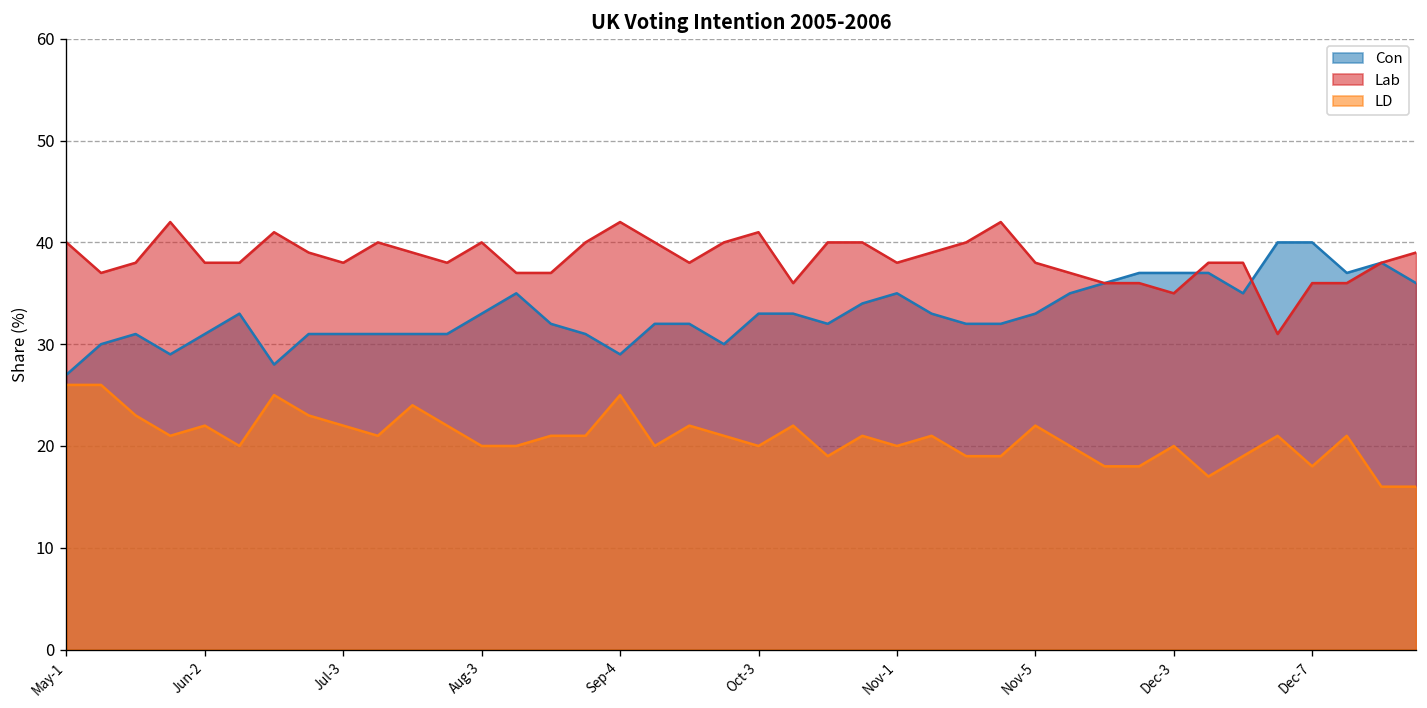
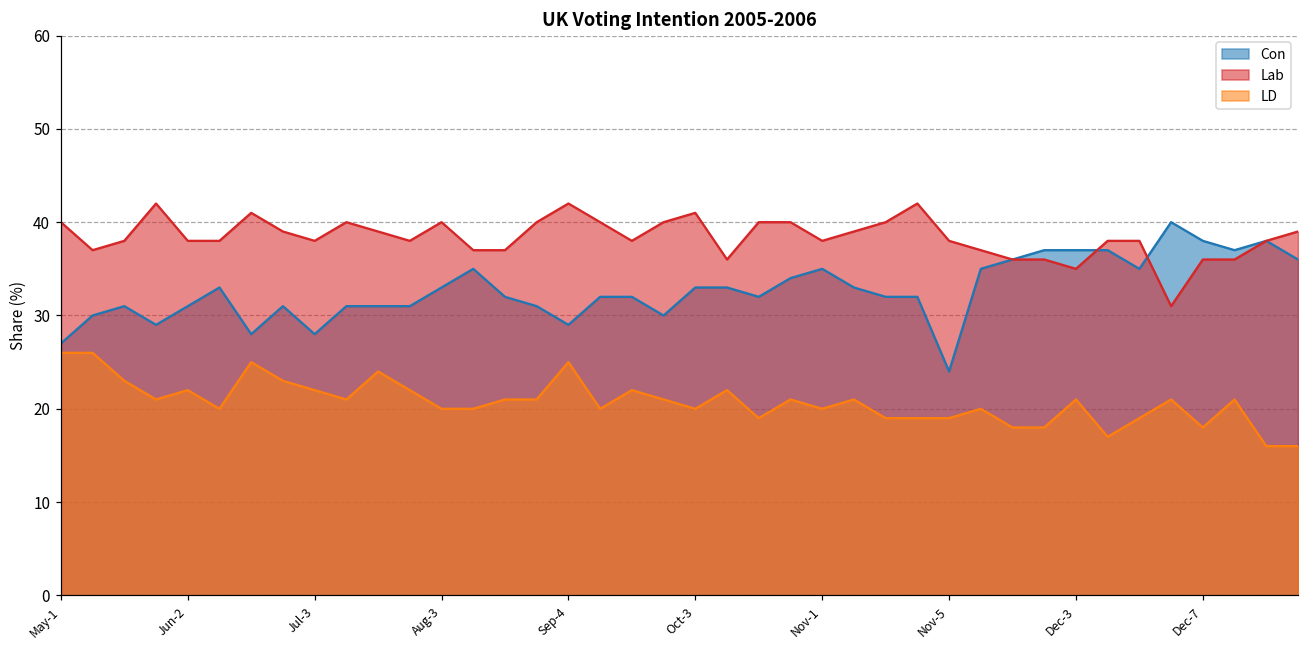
Con, Jul-3: 31 -> 28
Con, Nov-5: 33 -> 24
LD, Nov-5: 22 -> 19
LD, Dec-3: 20 -> 21
Con, Dec-7: 40 -> 38
